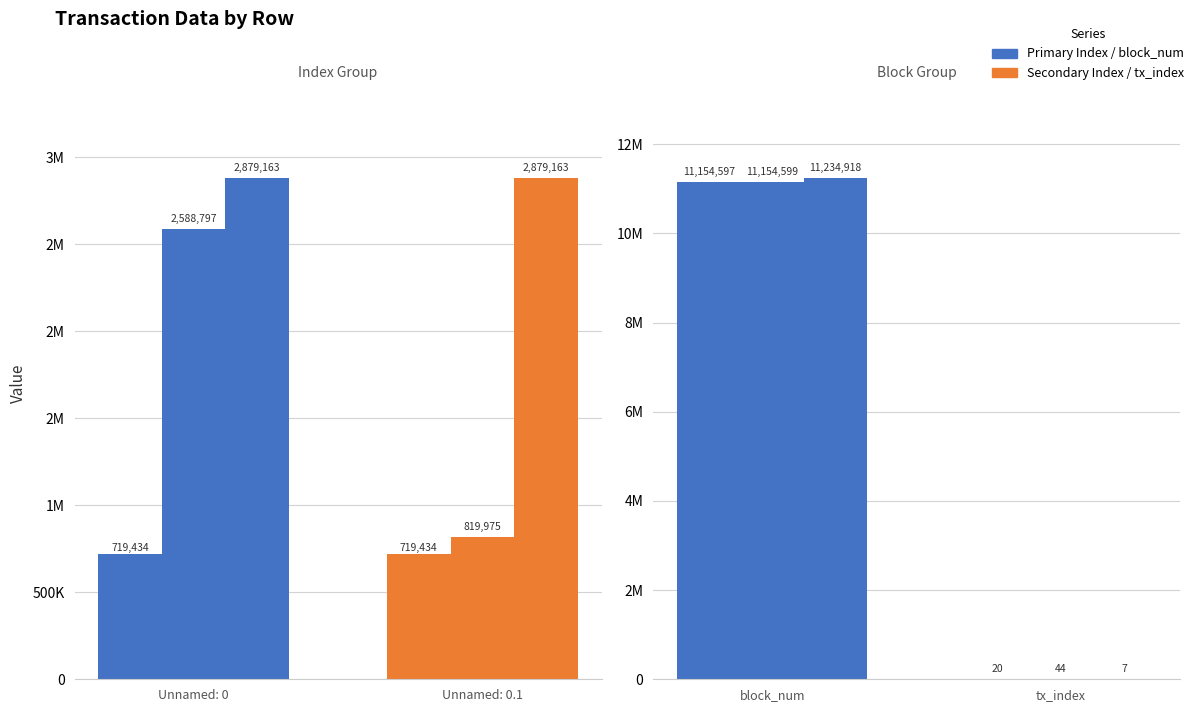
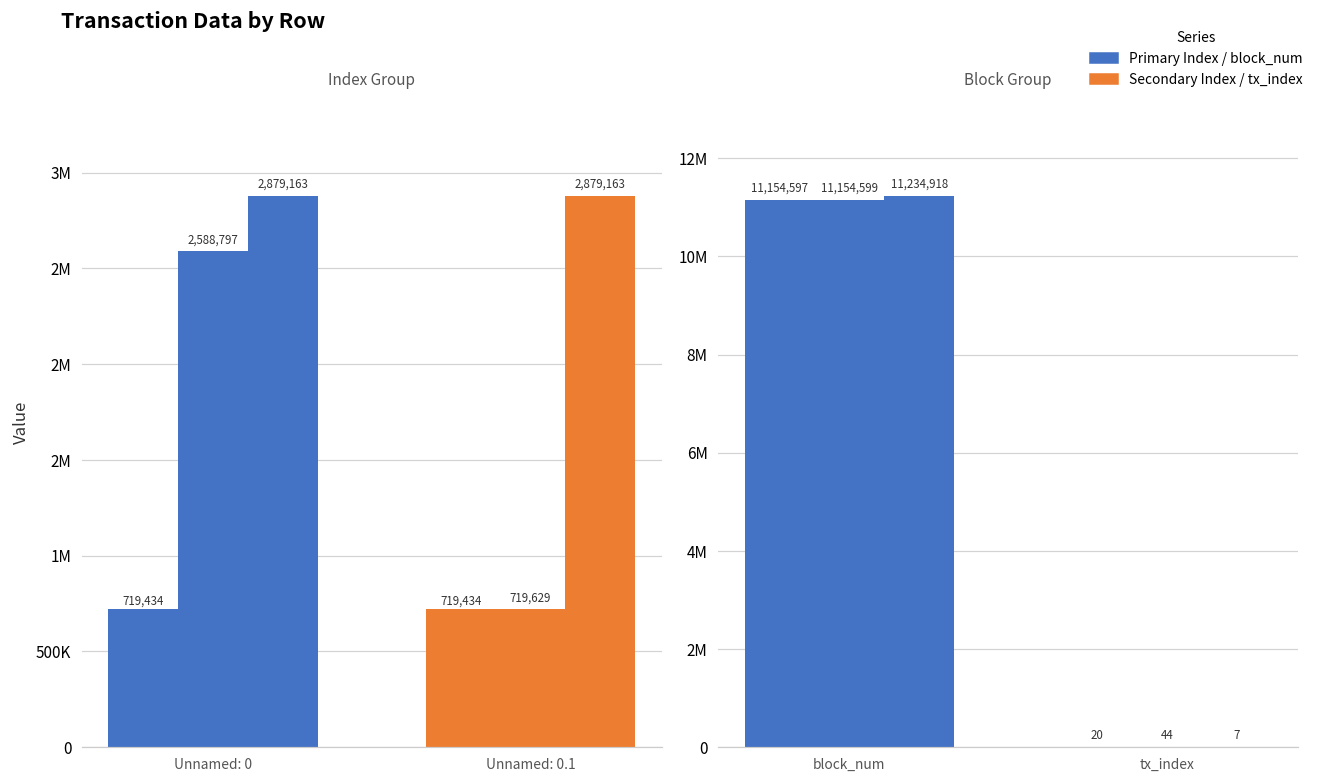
Index Group, Unnamed: 0.1: 819,975 -> 719,629
